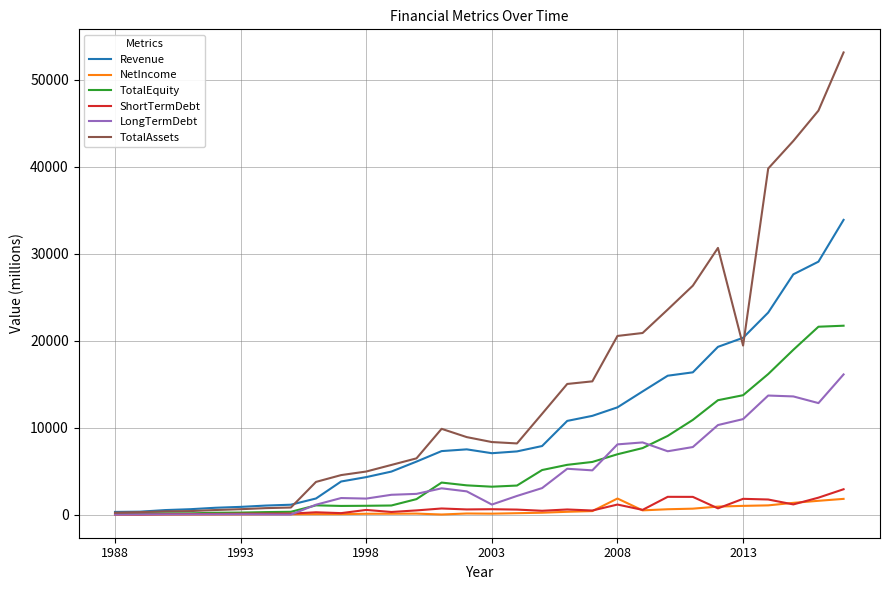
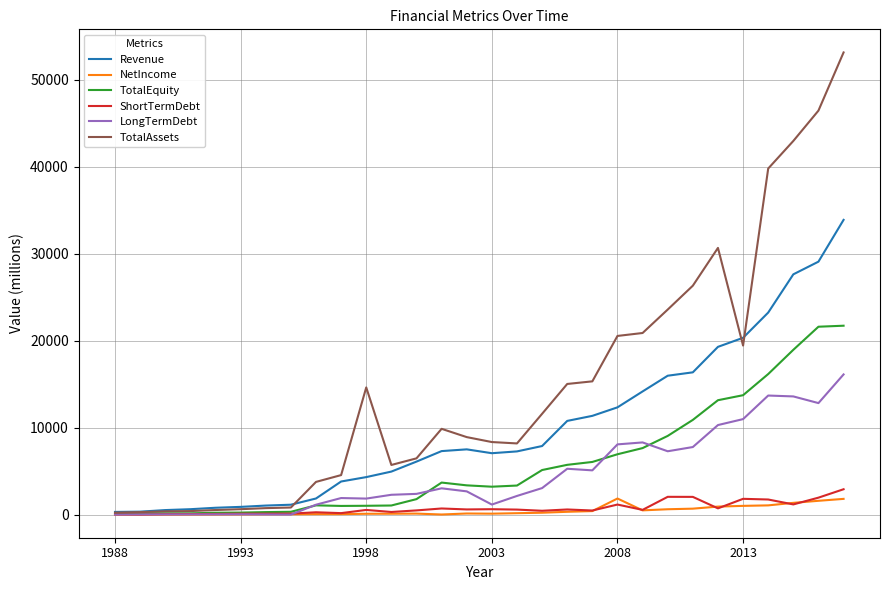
TotalAssets, 1998: 5000 -> 15000
